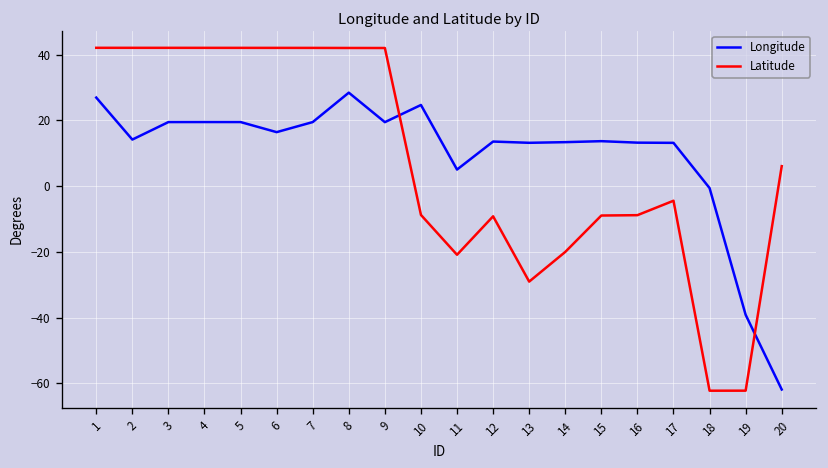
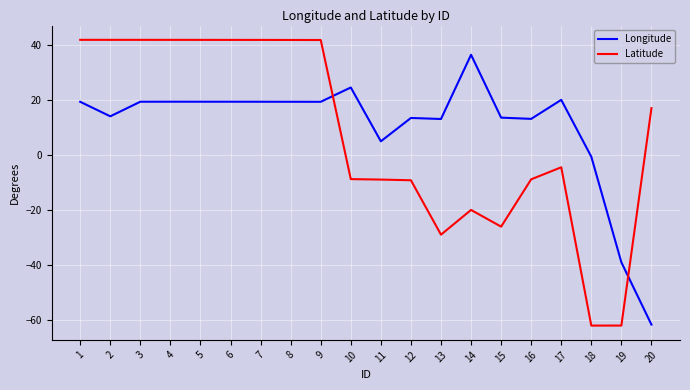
Longitude, 1: 27 -> 19
Longitude, 6: 16 -> 19
Longitude, 8: 28 -> 19
Latitude, 11: -21 -> -9
Longitude, 14: 13 -> 37
Latitude, 15: -9 -> -26
Longitude, 17: 13 -> 20
Latitude, 20: 6 -> 17
